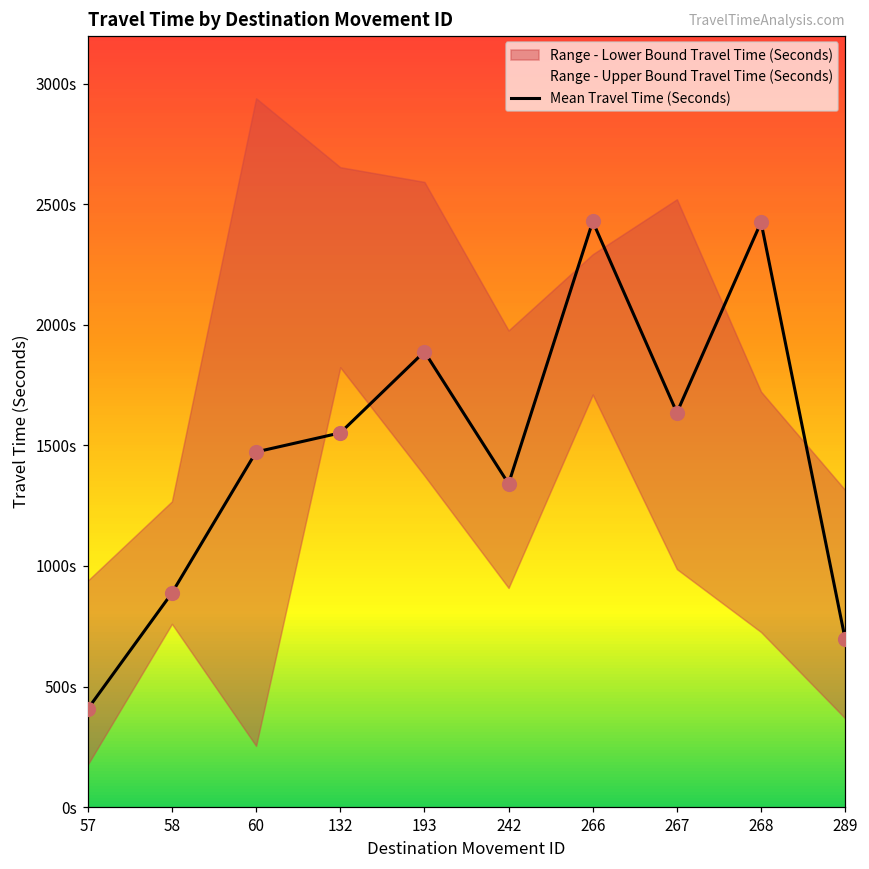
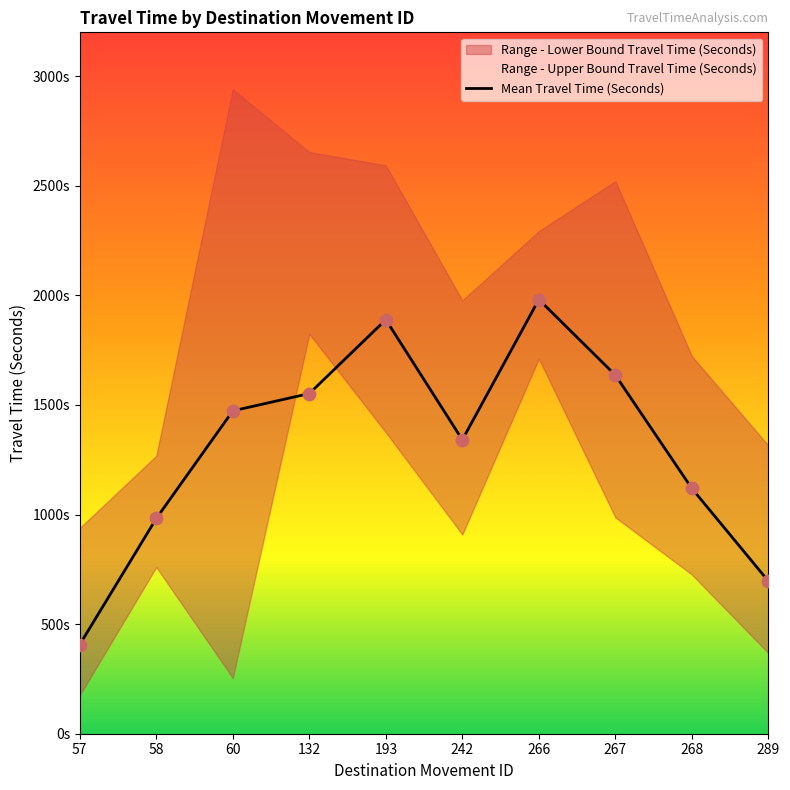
Mean Travel Time (Seconds), 58: 890s -> 980s
Mean Travel Time (Seconds), 266: 2430s -> 1980s
Mean Travel Time (Seconds), 268: 2430s -> 1120s
